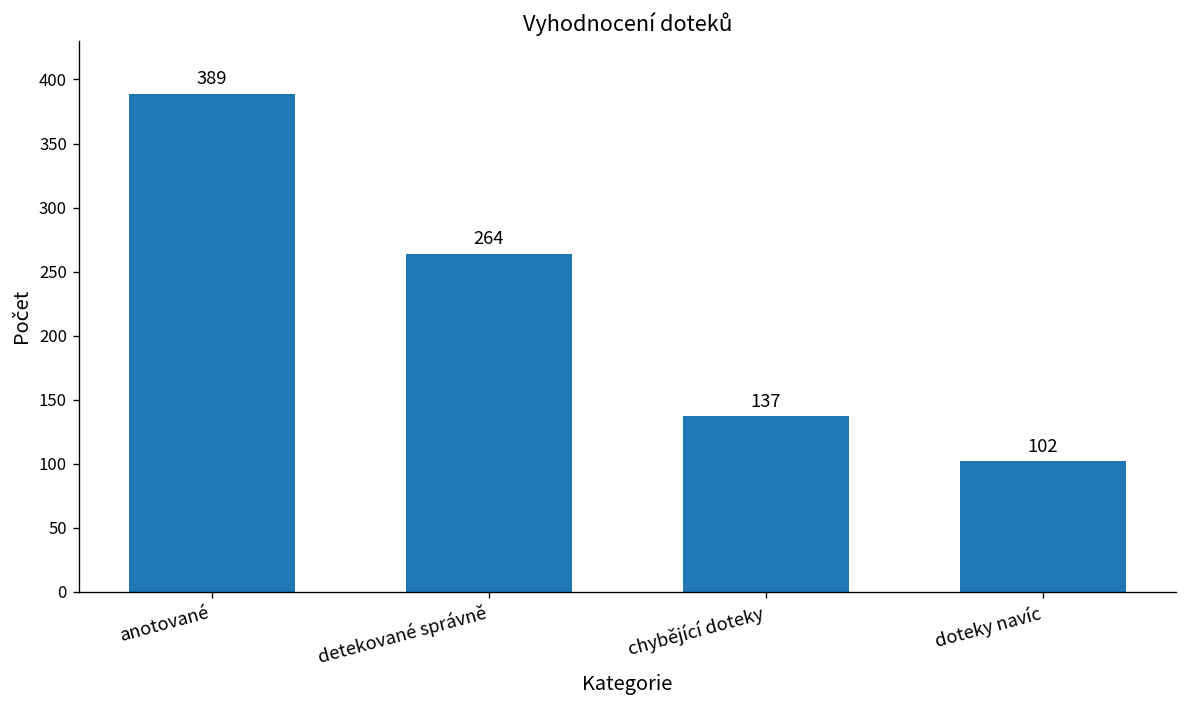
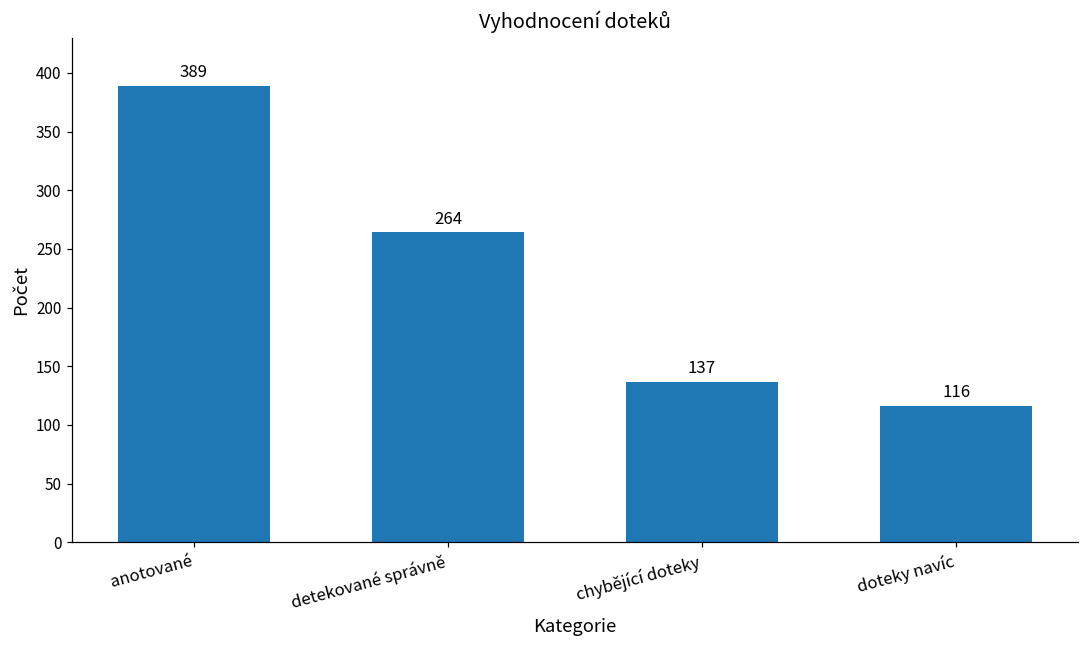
doteky navíc: 102 -> 116
